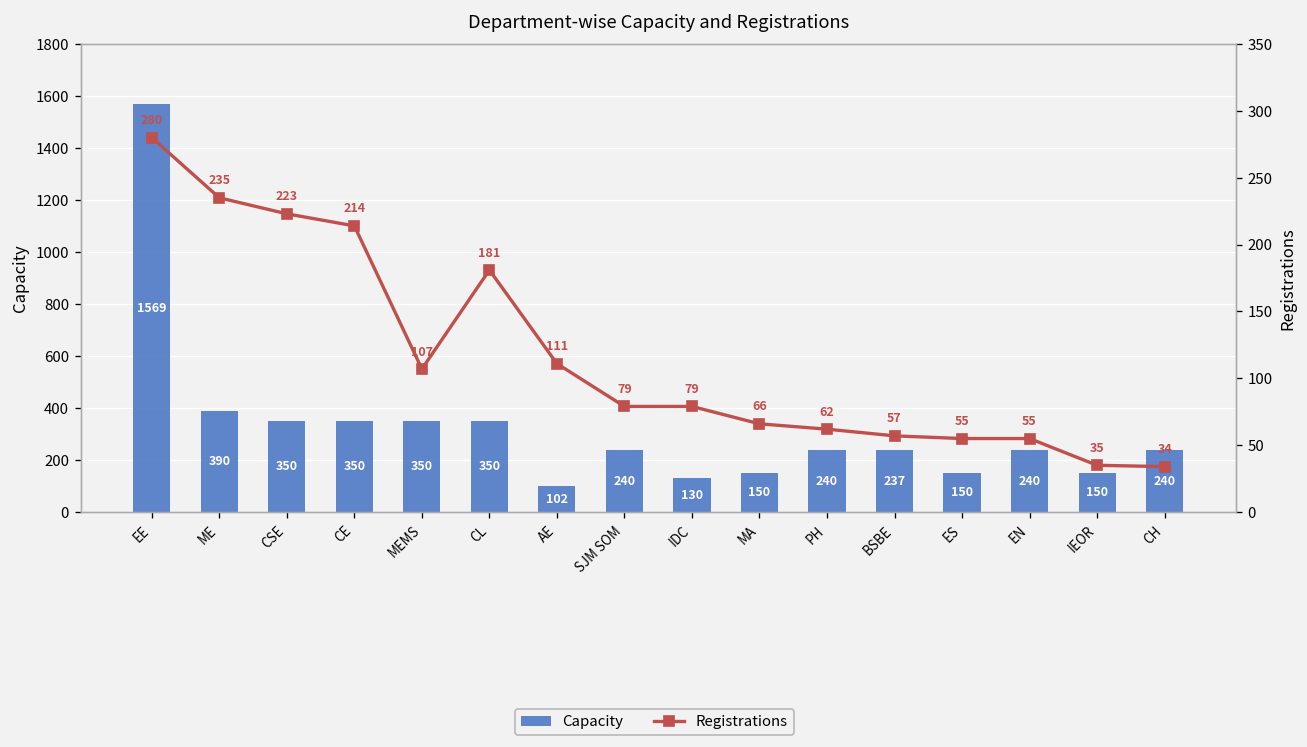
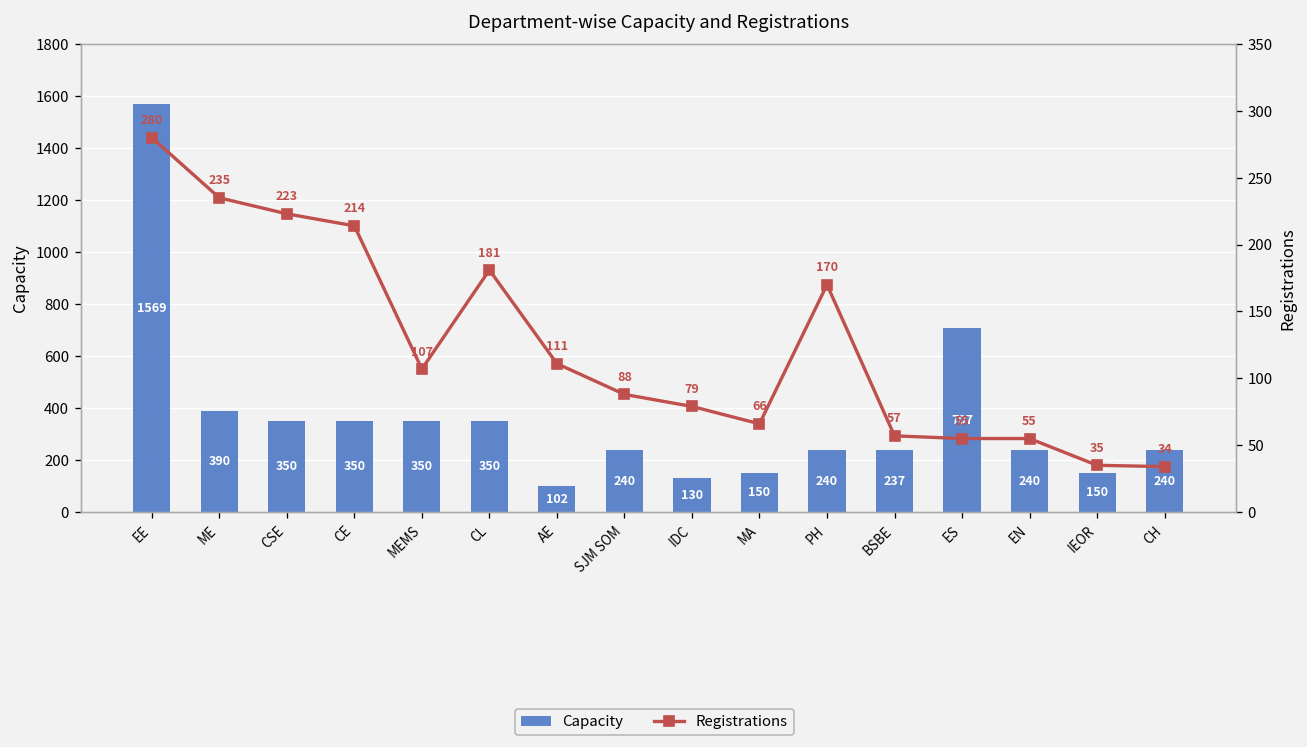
Capacity, ES: 150 -> 707
Registrations, SJM SOM: 79 -> 88
Registrations, PH: 62 -> 170
